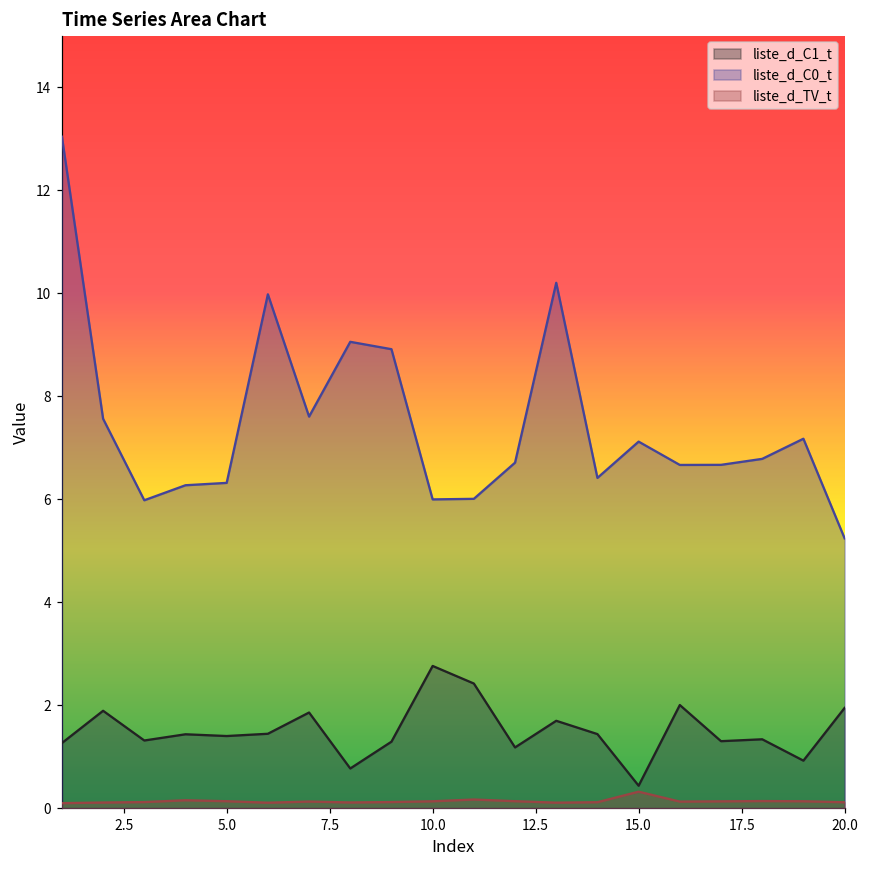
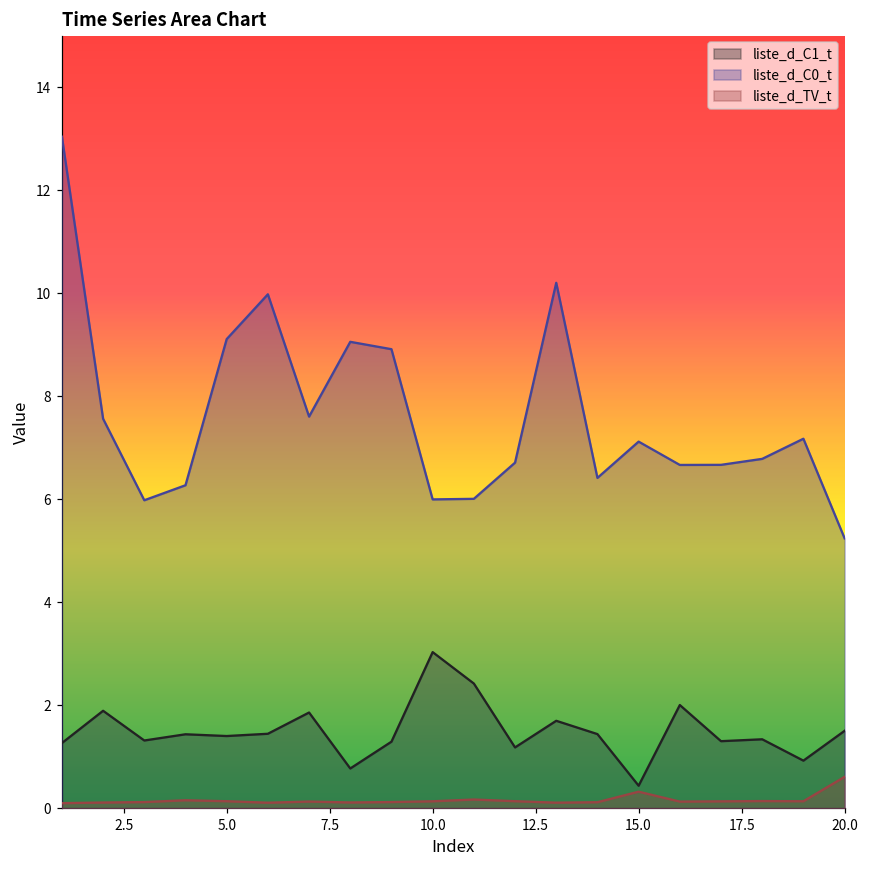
liste_d_C0_t, 5.0: 6.3 -> 9.1
liste_d_C1_t, 10.0: 2.8 -> 3.0
liste_d_C1_t, 20.0: 1.9 -> 1.5
liste_d_TV_t, 20.0: 0.1 -> 0.6
